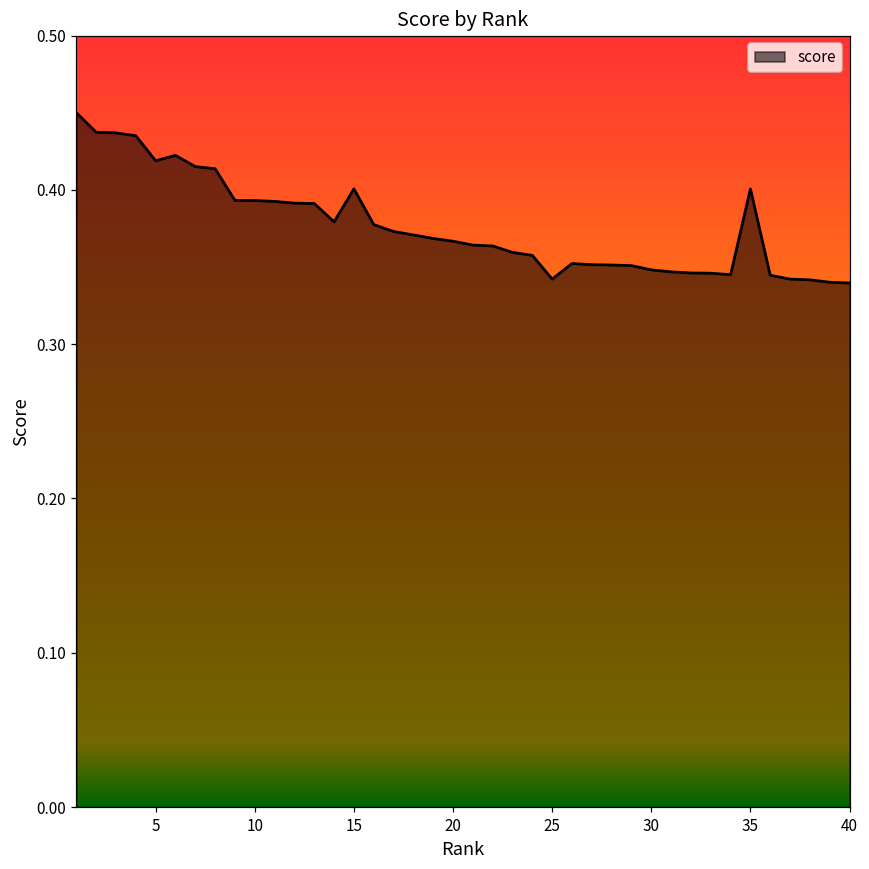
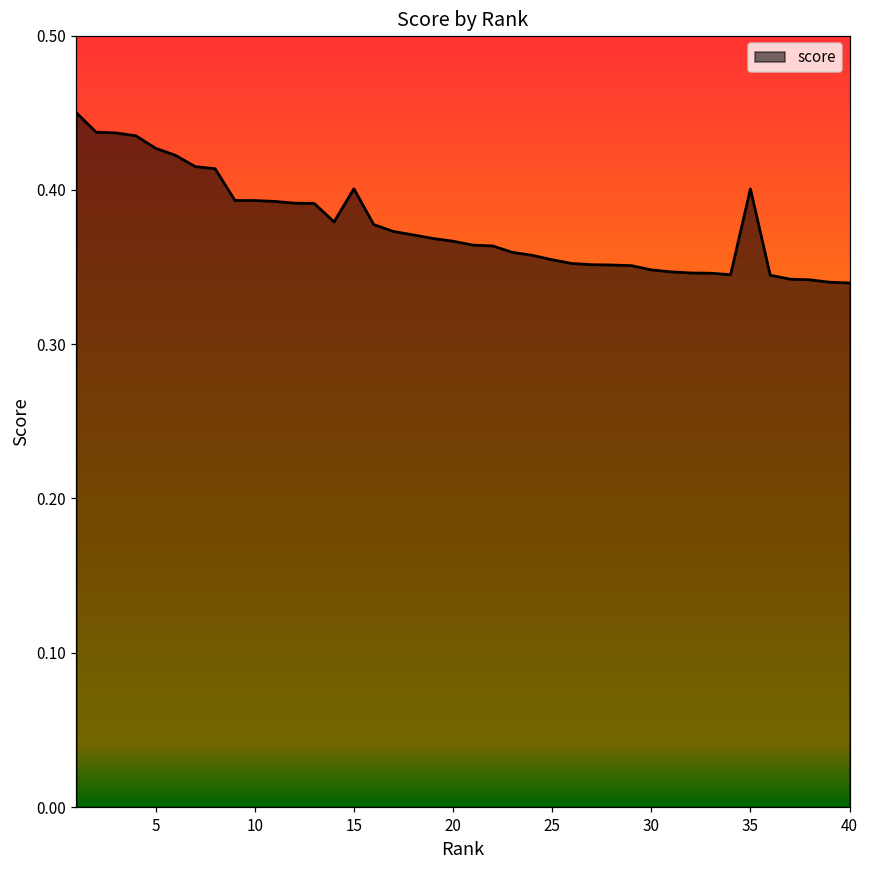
5: 0.419 -> 0.427
25: 0.342 -> 0.355
